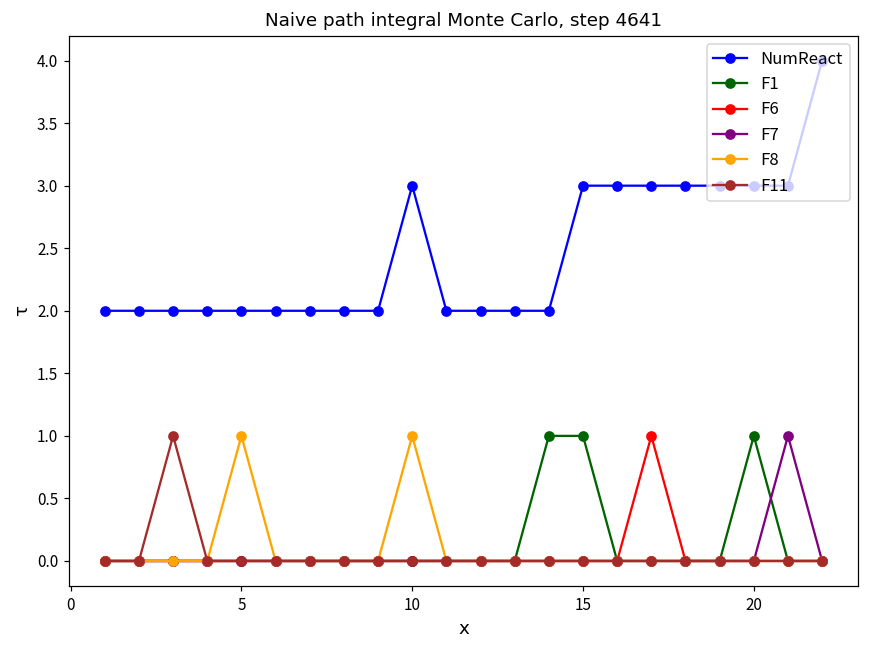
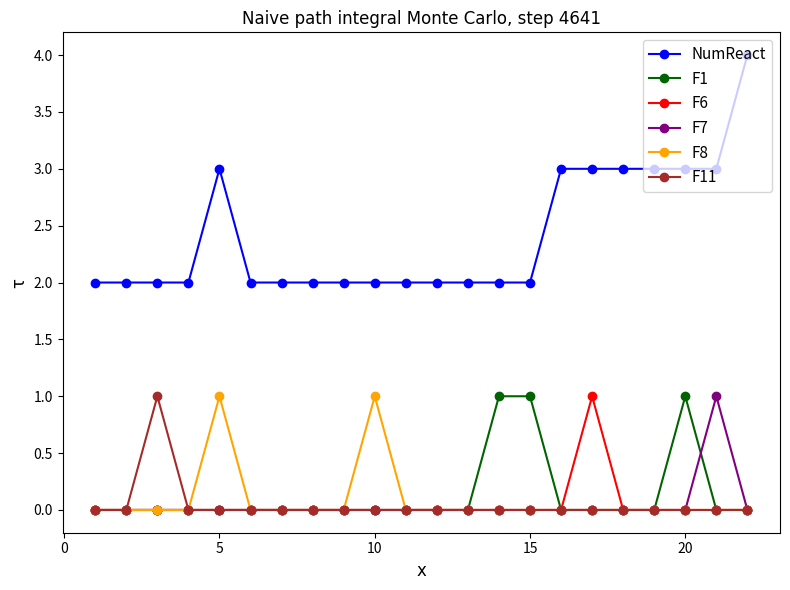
NumReact, 5: 2 -> 3
NumReact, 10: 3 -> 2
NumReact, 15: 3 -> 2
